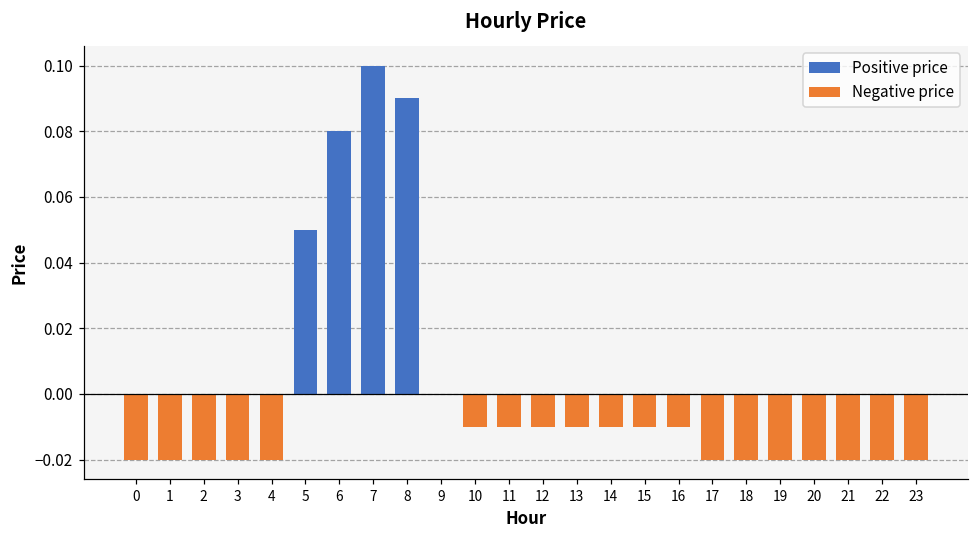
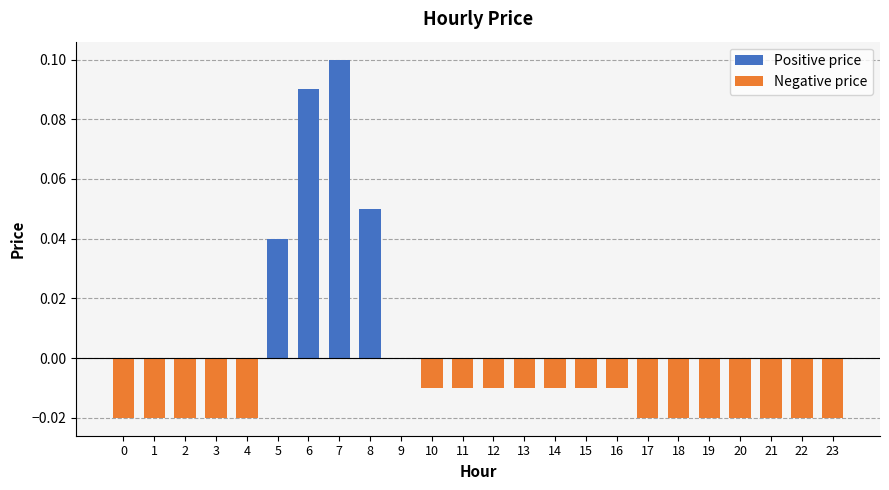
Positive price, 5: 0.05 -> 0.04
Positive price, 6: 0.08 -> 0.09
Positive price, 8: 0.09 -> 0.05
